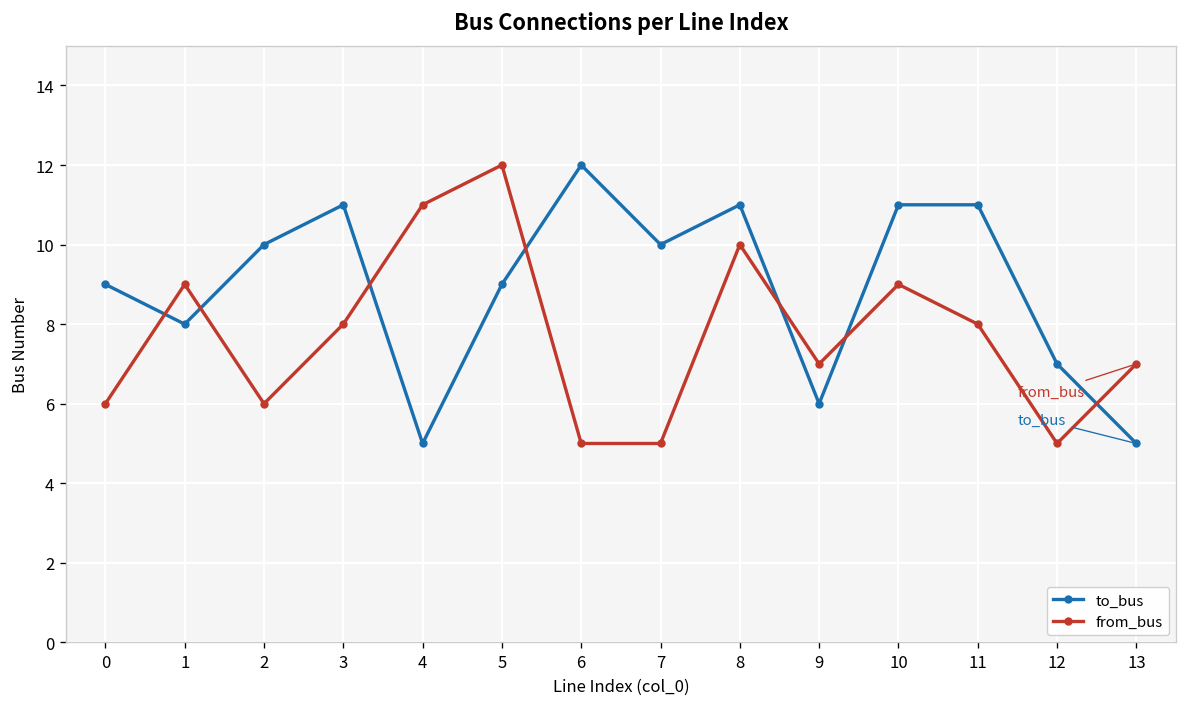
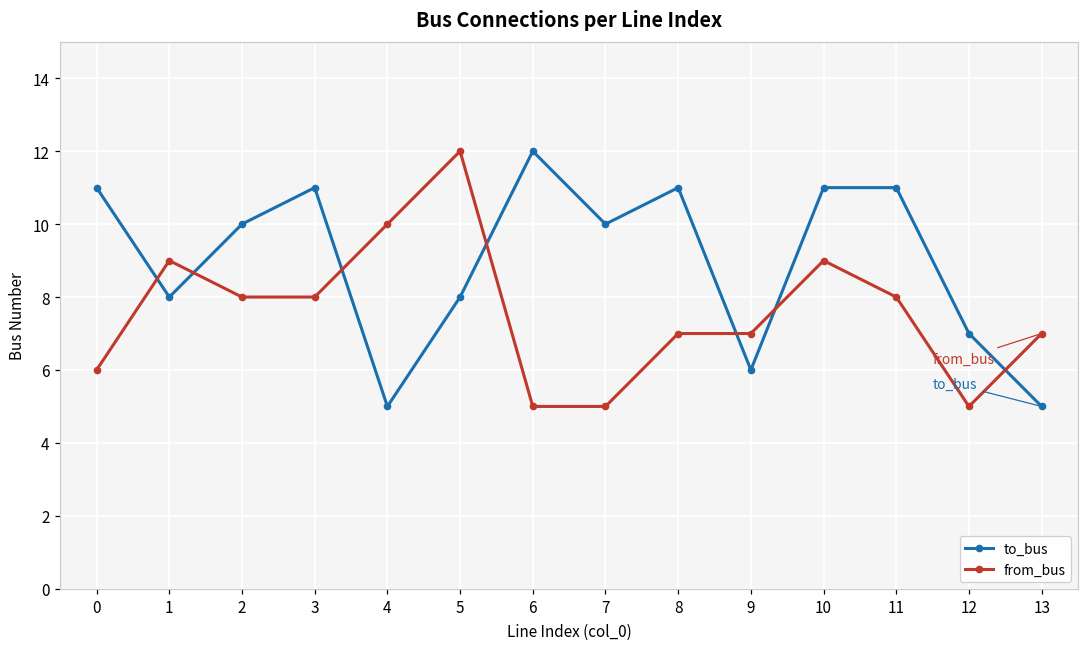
to_bus, 0: 9 -> 11
from_bus, 2: 6 -> 8
from_bus, 4: 11 -> 10
to_bus, 5: 9 -> 8
from_bus, 8: 10 -> 7
